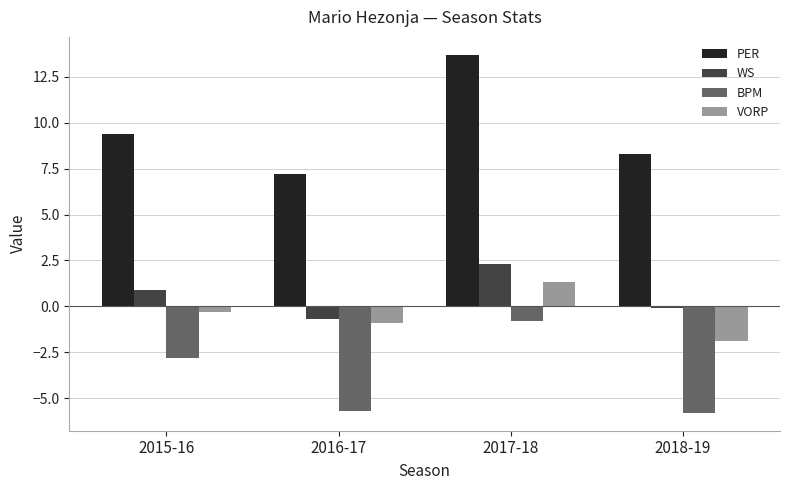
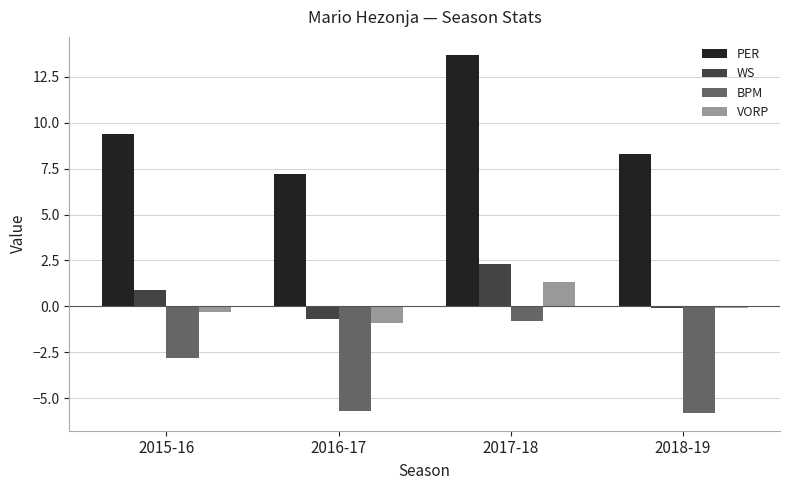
VORP, 2018-19: -1.9 -> -0.1
